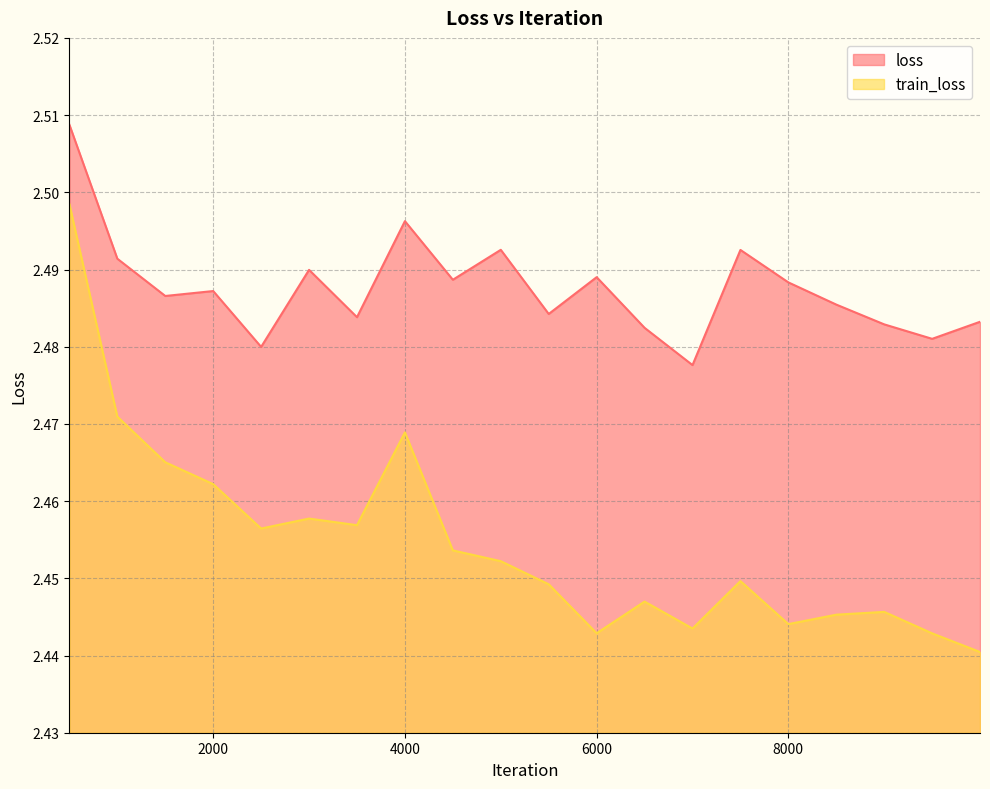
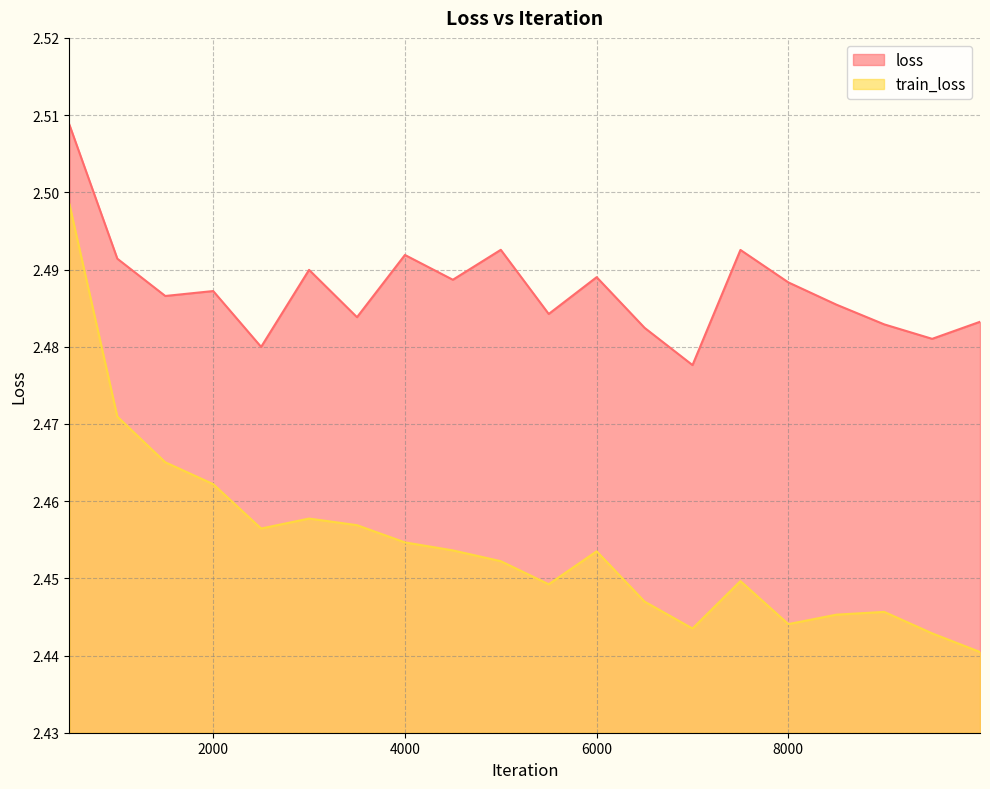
loss, 4000: 2.496 -> 2.492
train_loss, 4000: 2.469 -> 2.455
train_loss, 6000: 2.443 -> 2.453
